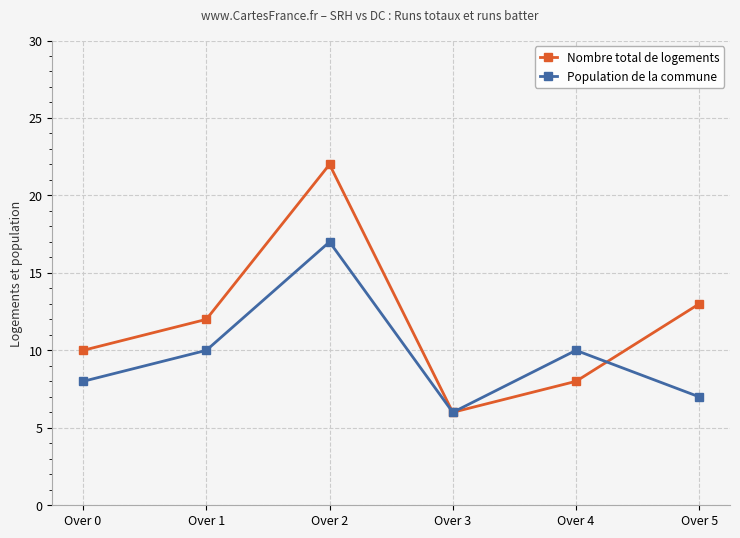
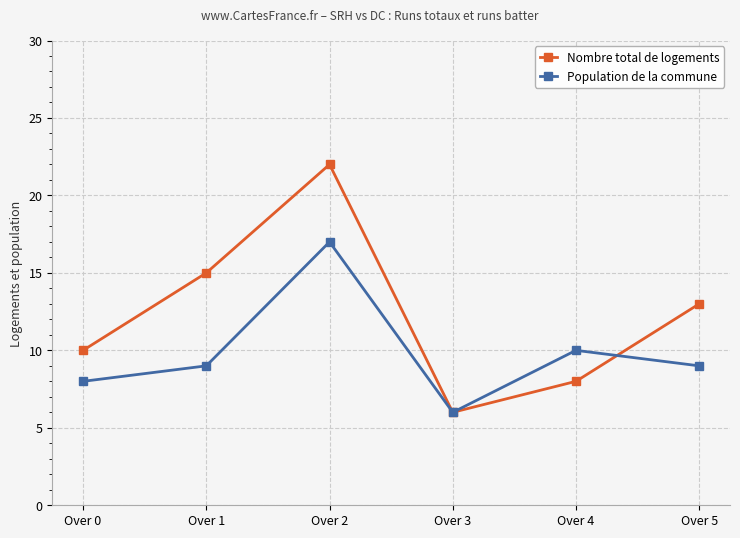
Nombre total de logements, Over 1: 12 -> 15
Population de la commune, Over 1: 10 -> 9
Population de la commune, Over 5: 7 -> 9
